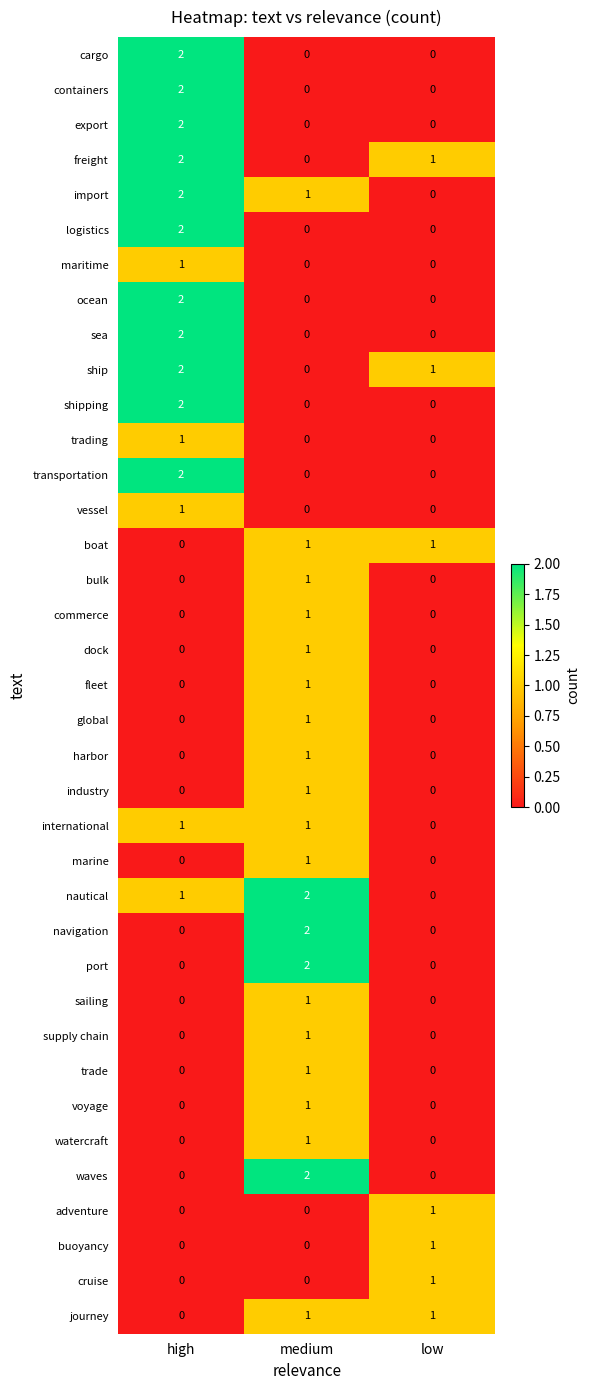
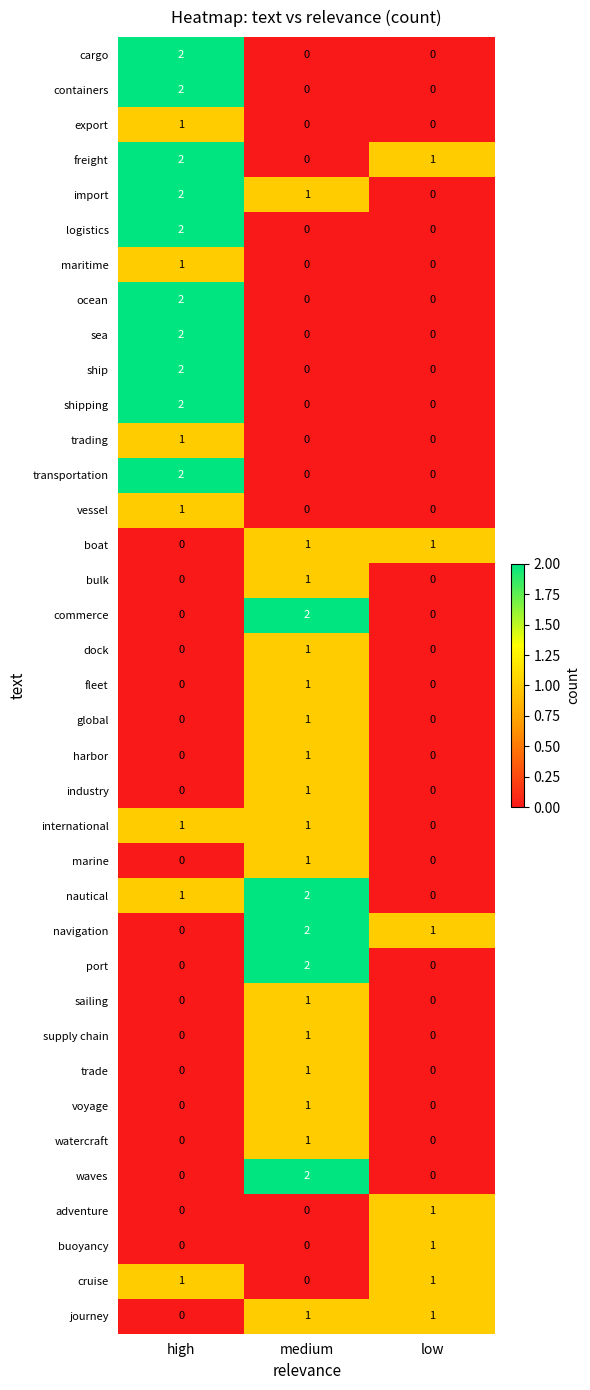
export, high: 2 -> 1
ship, low: 1 -> 0
commerce, medium: 1 -> 2
navigation, low: 0 -> 1
cruise, high: 0 -> 1
